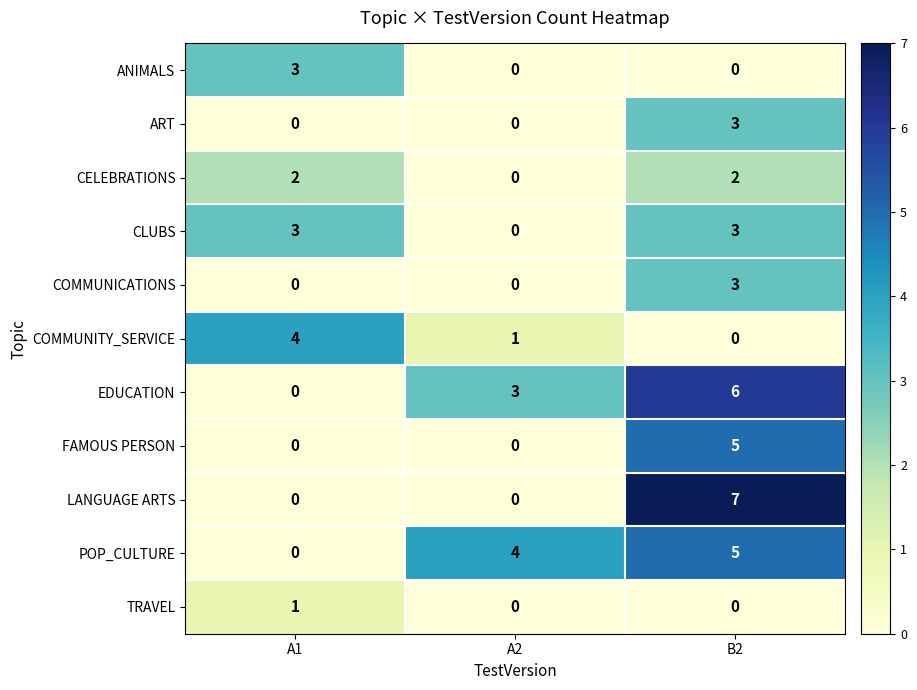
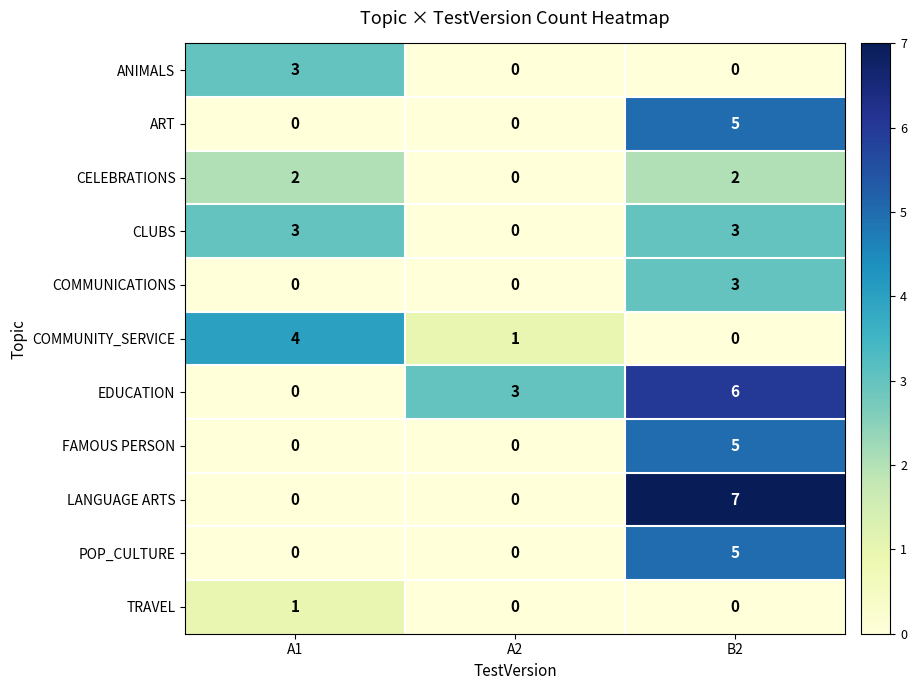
ART, B2: 3 -> 5
POP_CULTURE, A2: 4 -> 0
